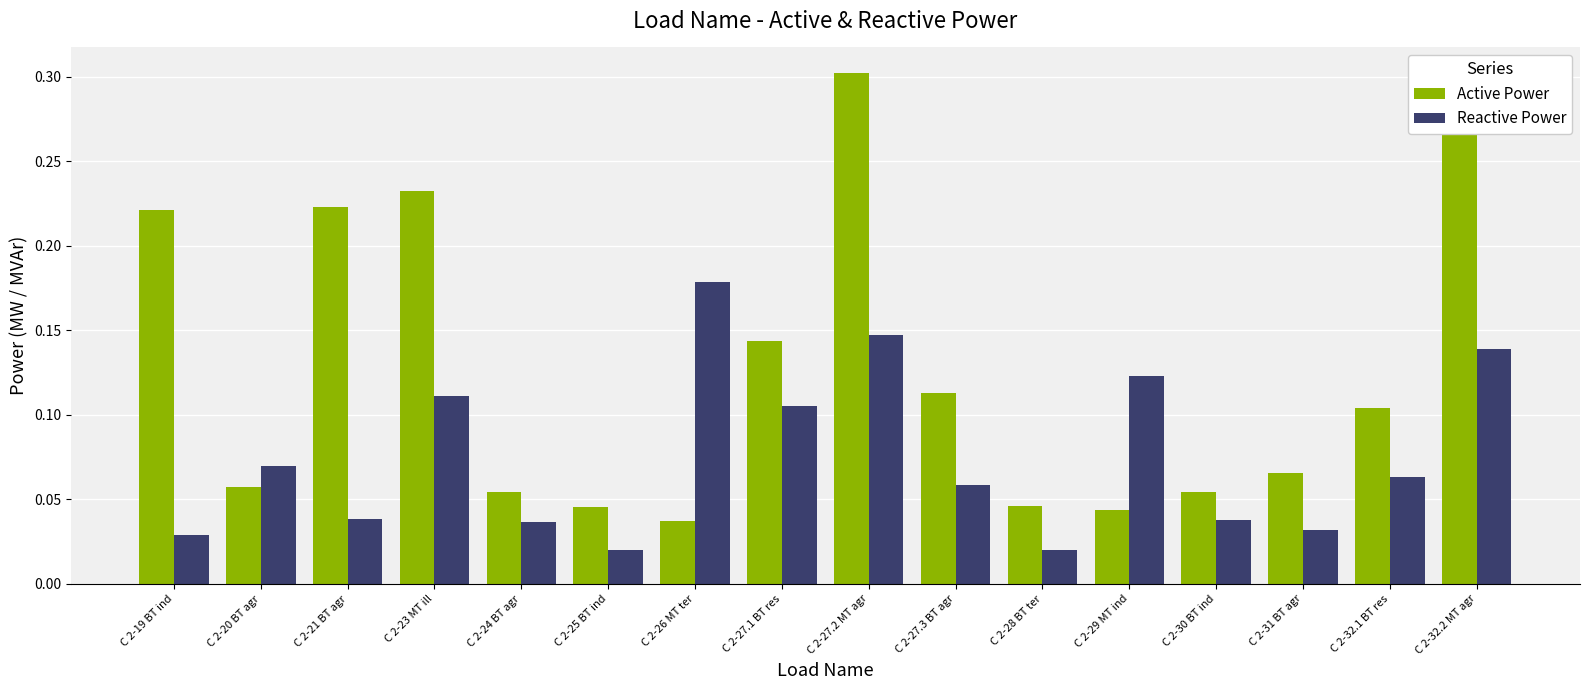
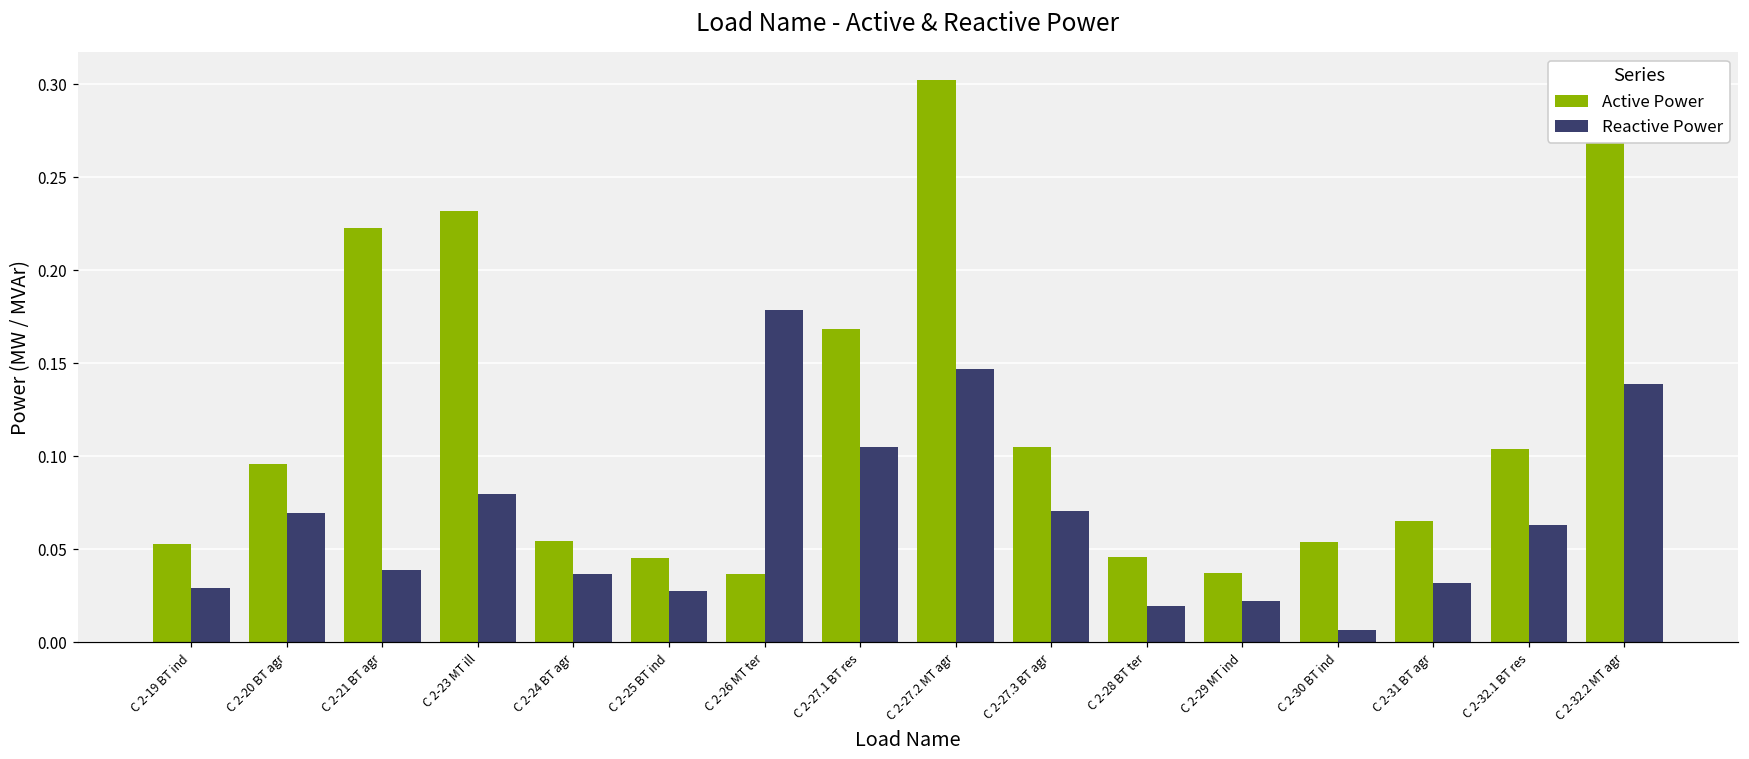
Active Power, C 2-19 BT ind: 0.221 -> 0.053
Active Power, C 2-20 BT agr: 0.057 -> 0.096
Reactive Power, C 2-23 MT ill: 0.111 -> 0.080
Reactive Power, C 2-25 BT ind: 0.020 -> 0.027
Active Power, C 2-27.1 BT res: 0.144 -> 0.169
Active Power, C 2-27.3 BT agr: 0.113 -> 0.105
Reactive Power, C 2-27.3 BT agr: 0.059 -> 0.070
Active Power, C 2-29 MT ind: 0.043 -> 0.037
Reactive Power, C 2-29 MT ind: 0.123 -> 0.022
Reactive Power, C 2-30 BT ind: 0.038 -> 0.006
